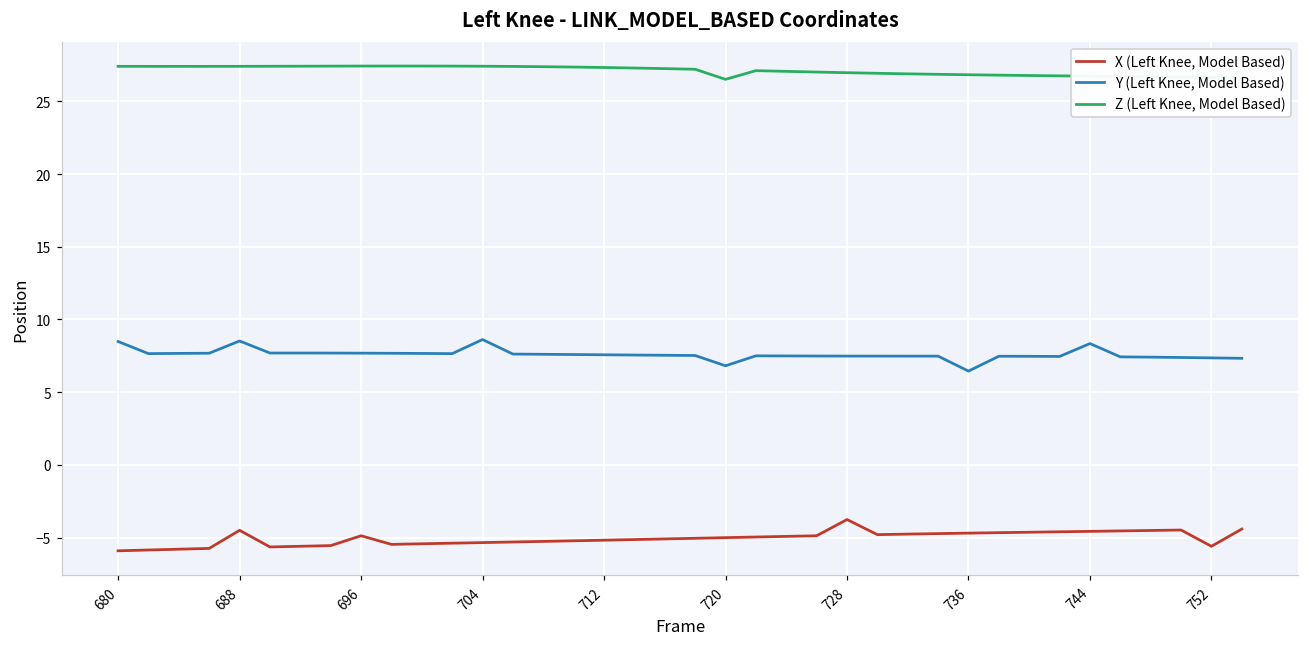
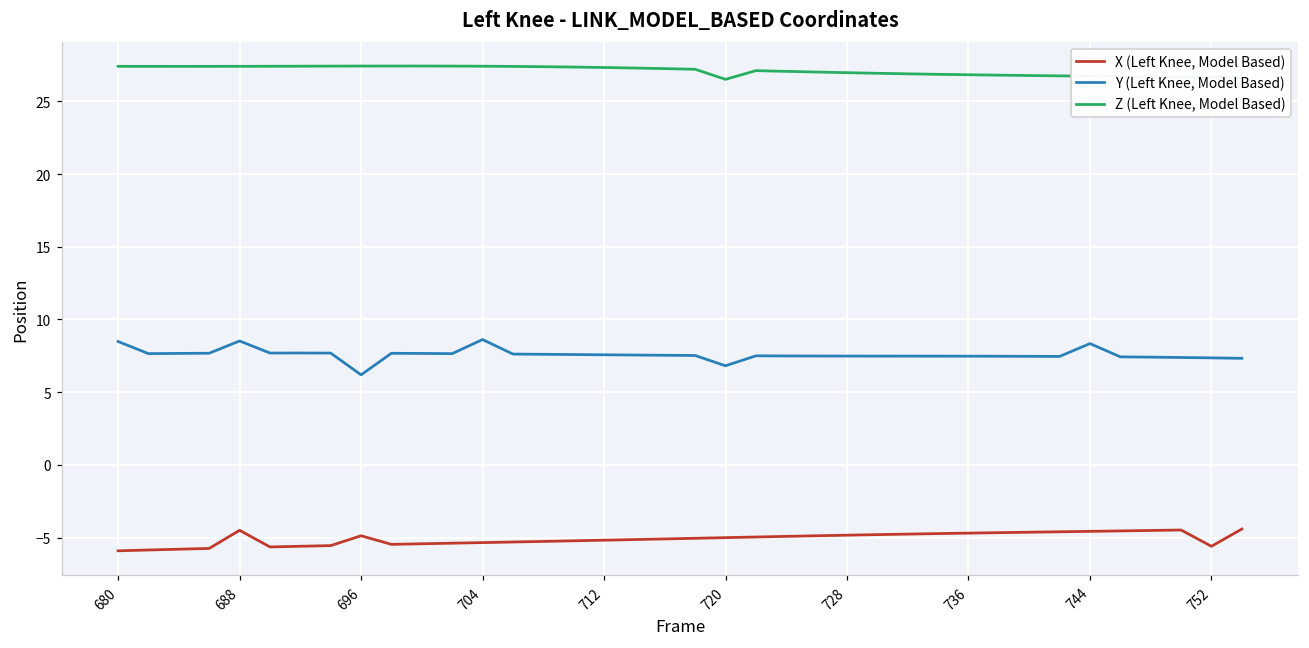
Y (Left Knee, Model Based), 696: 7.7 -> 6.2
X (Left Knee, Model Based), 728: -3.8 -> -4.8
Y (Left Knee, Model Based), 736: 6.4 -> 7.5
